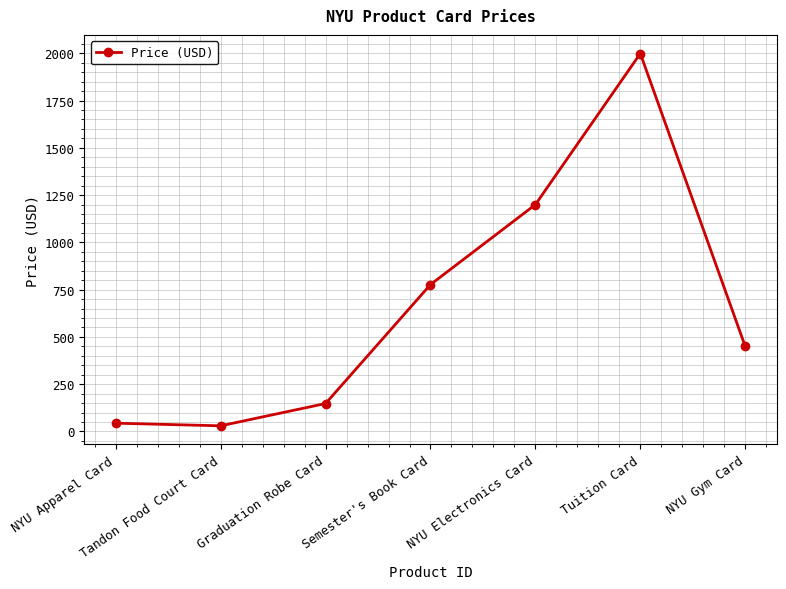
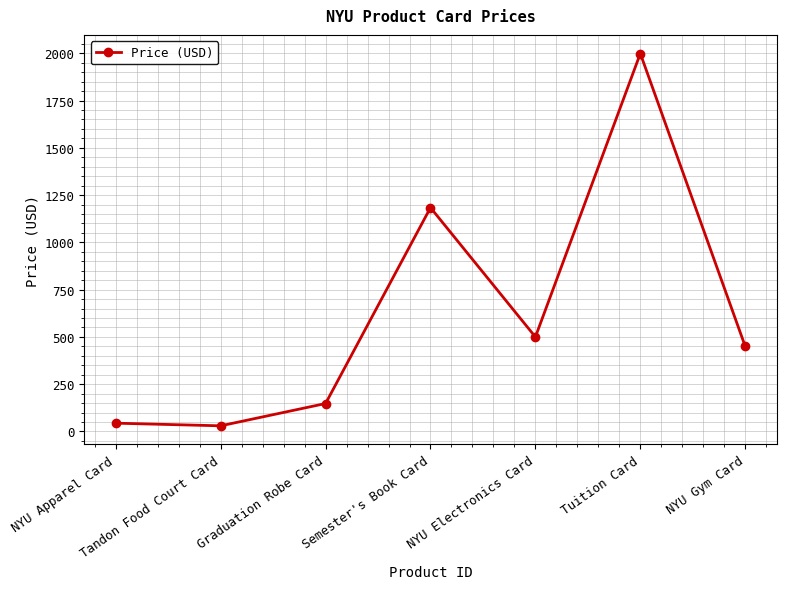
Semester's Book Card: 780 -> 1180
NYU Electronics Card: 1200 -> 500
